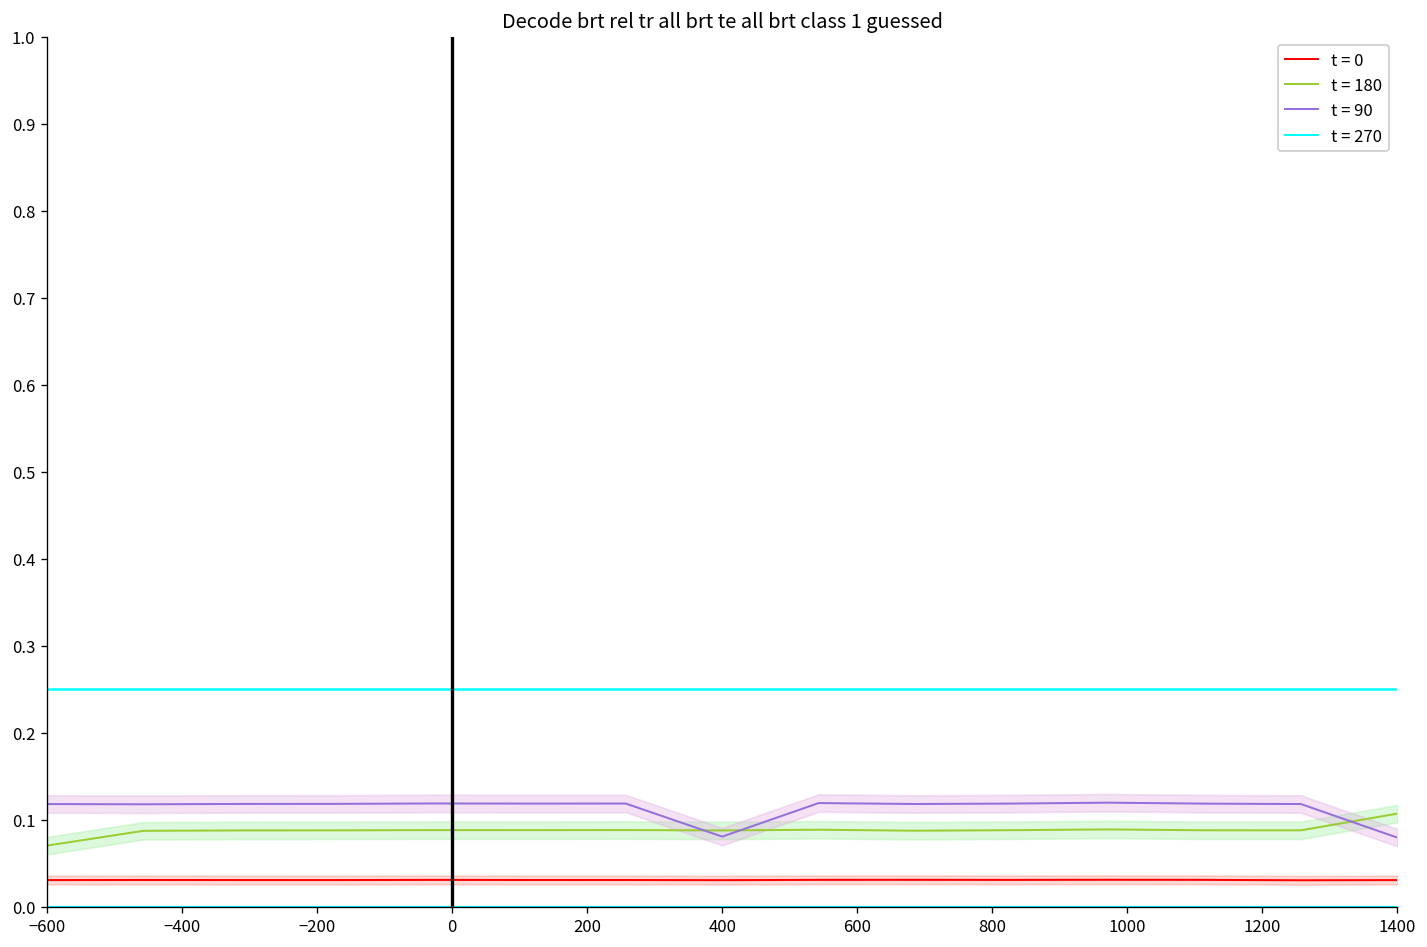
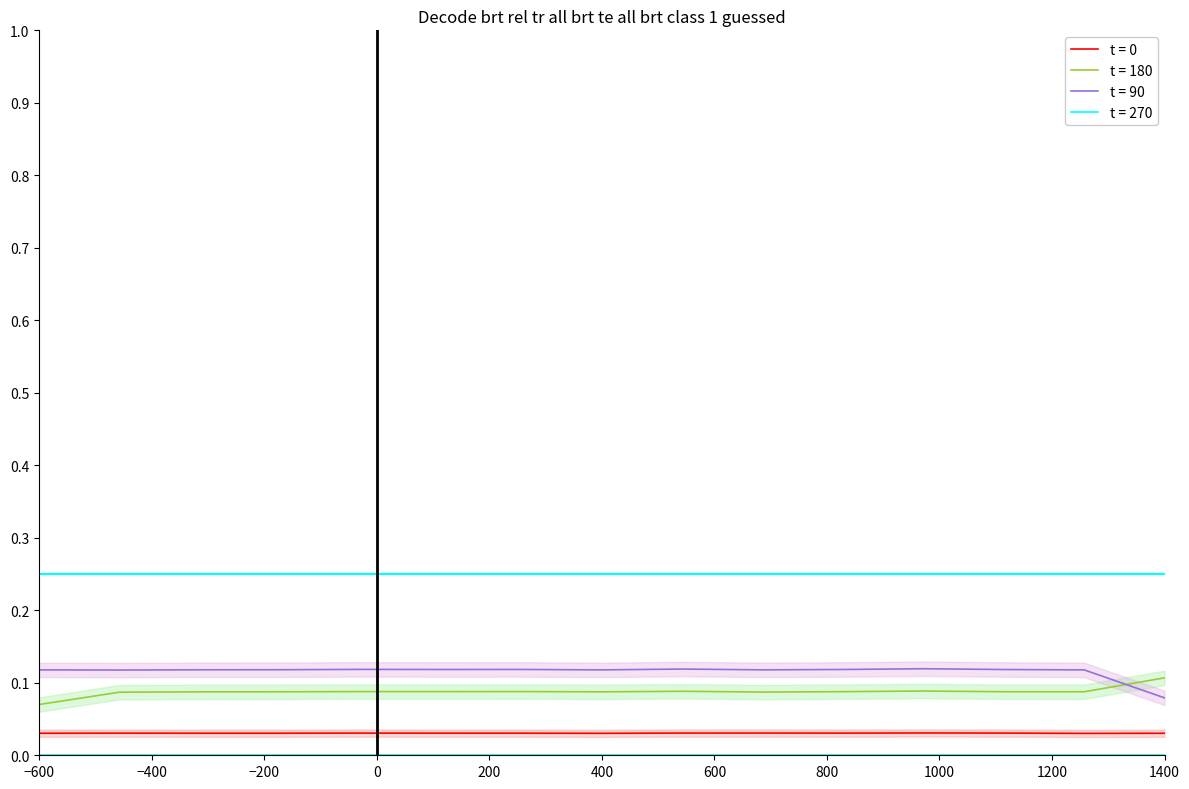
t = 90, 400: 0.08 -> 0.12
